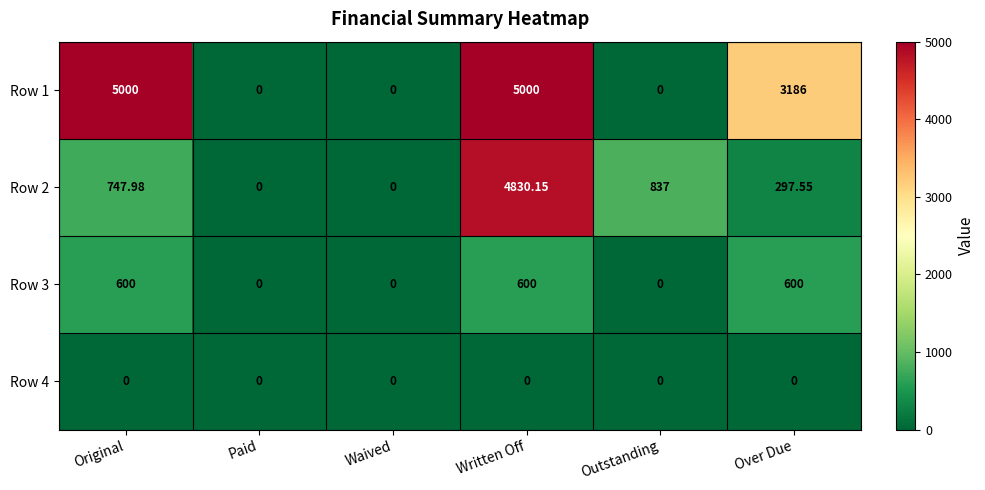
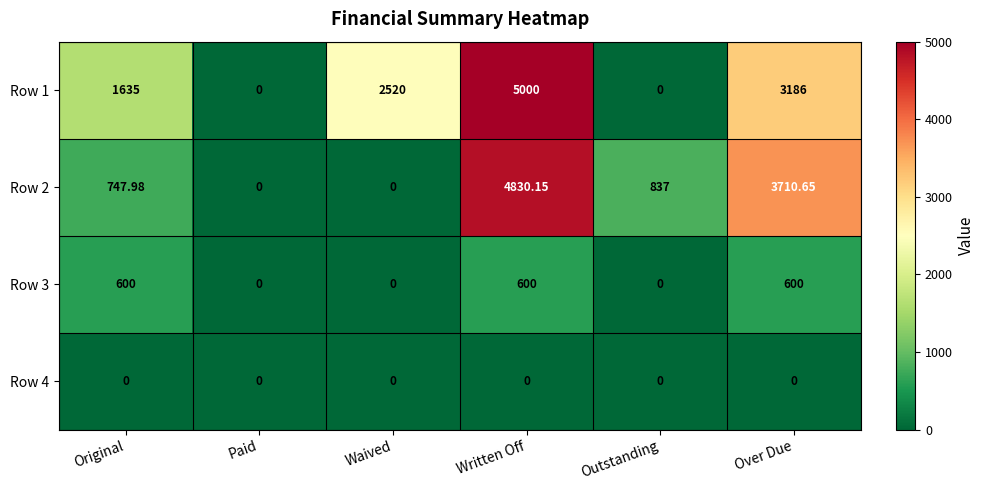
Row 1, Original: 5000 -> 1635
Row 1, Waived: 0 -> 2520
Row 2, Over Due: 297.55 -> 3710.65
